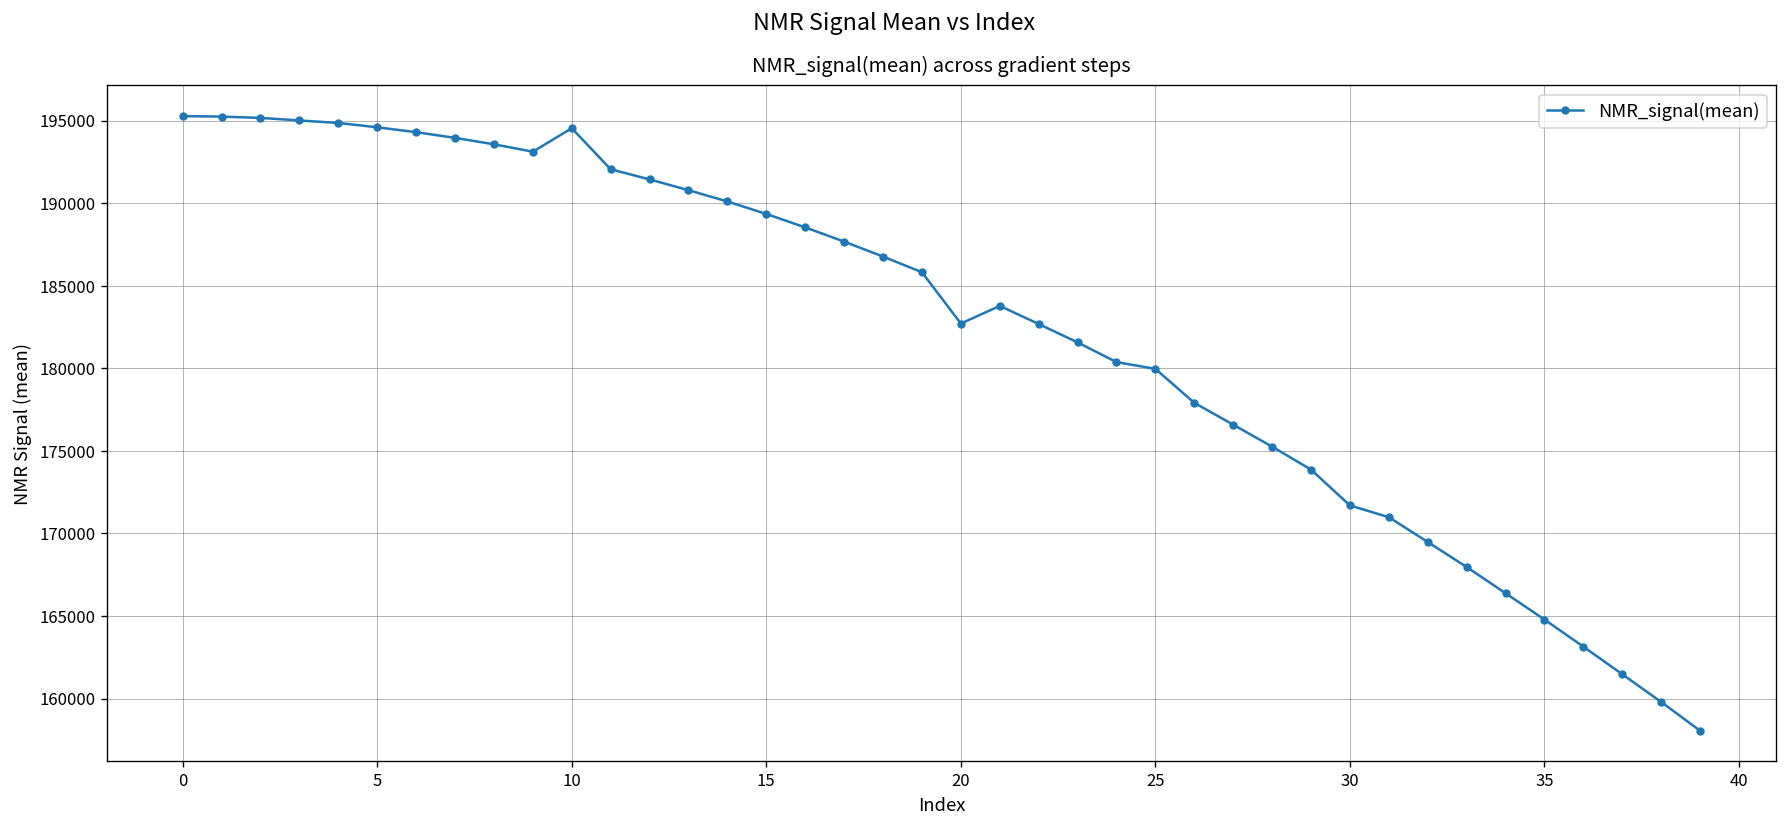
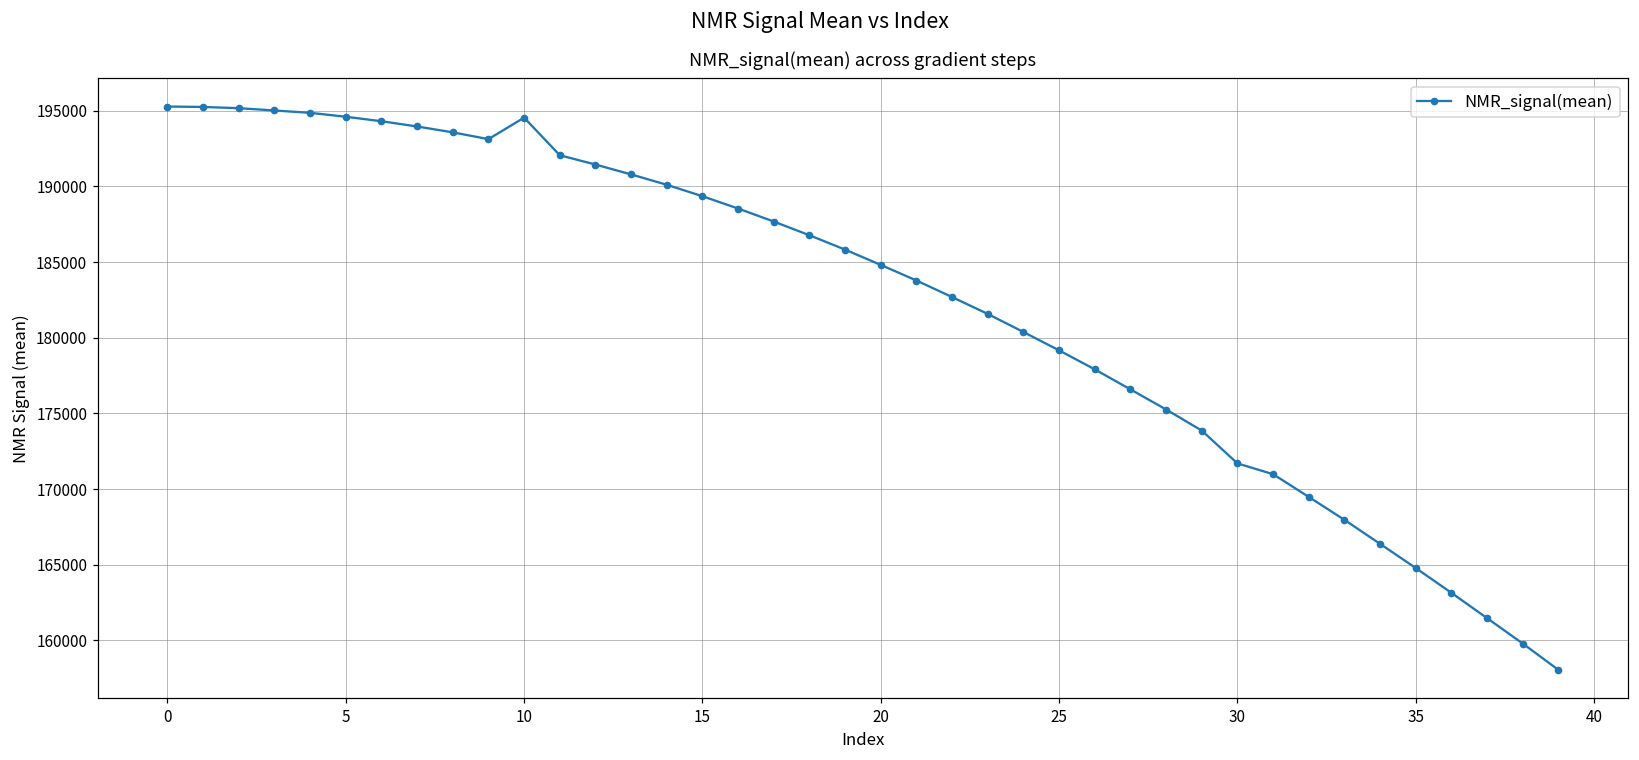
20: 182700 -> 184800
25: 180000 -> 179200
